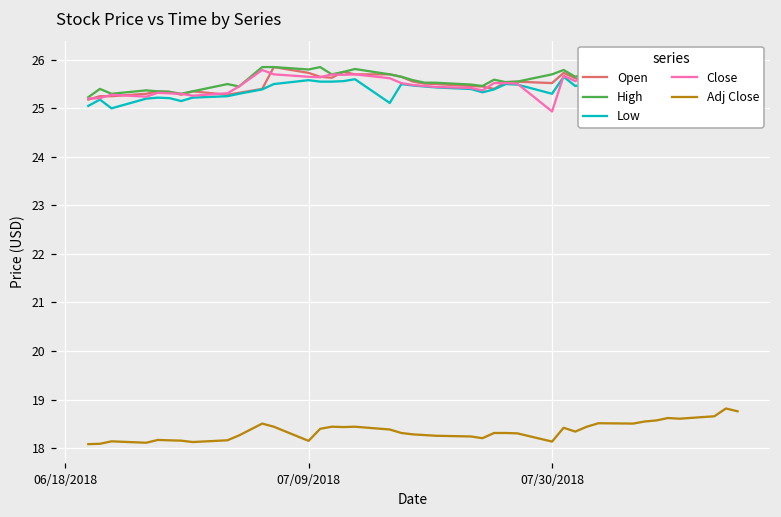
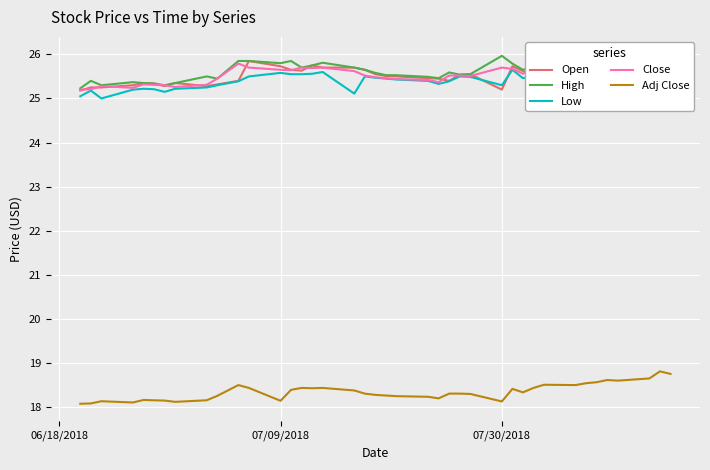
Open, 07/30/2018: 25.5 -> 25.2
High, 07/30/2018: 25.7 -> 26.0
Close, 07/30/2018: 24.9 -> 25.7
